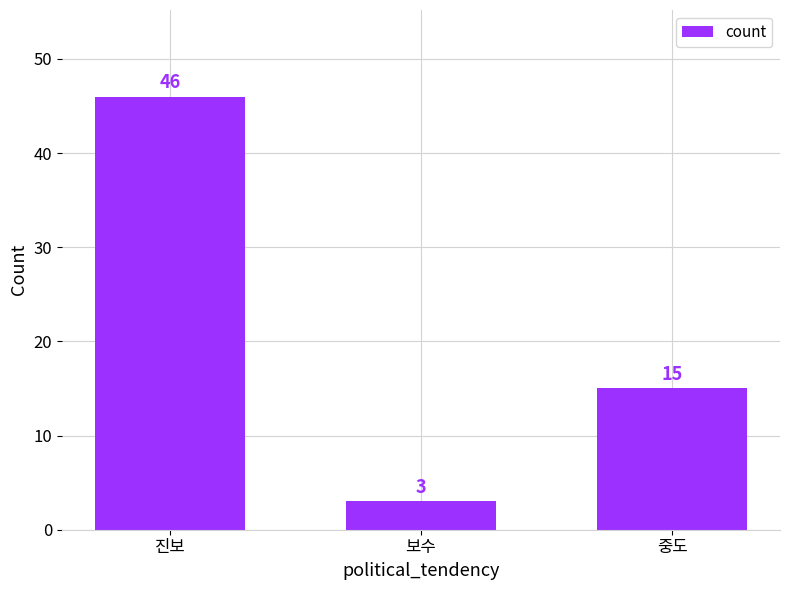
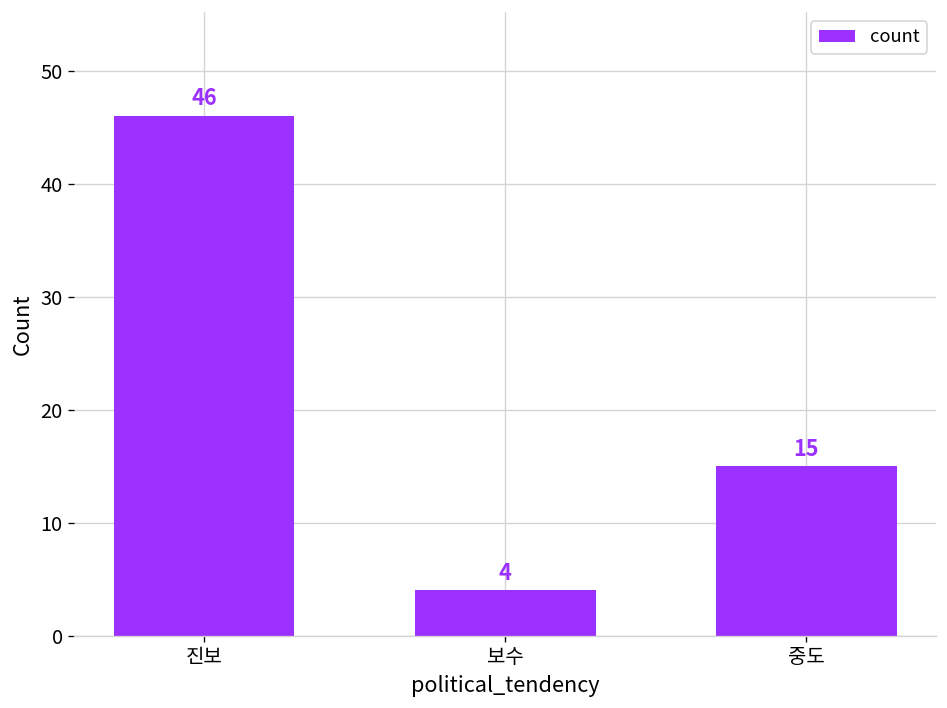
보수: 3 -> 4
